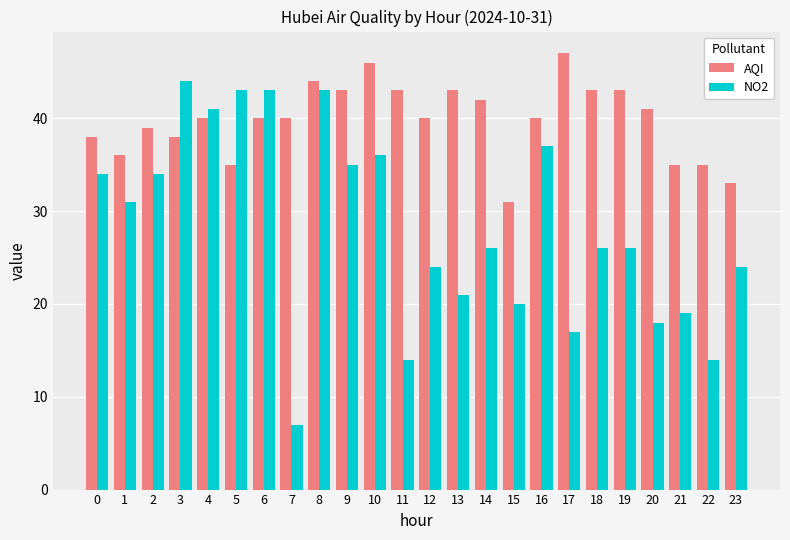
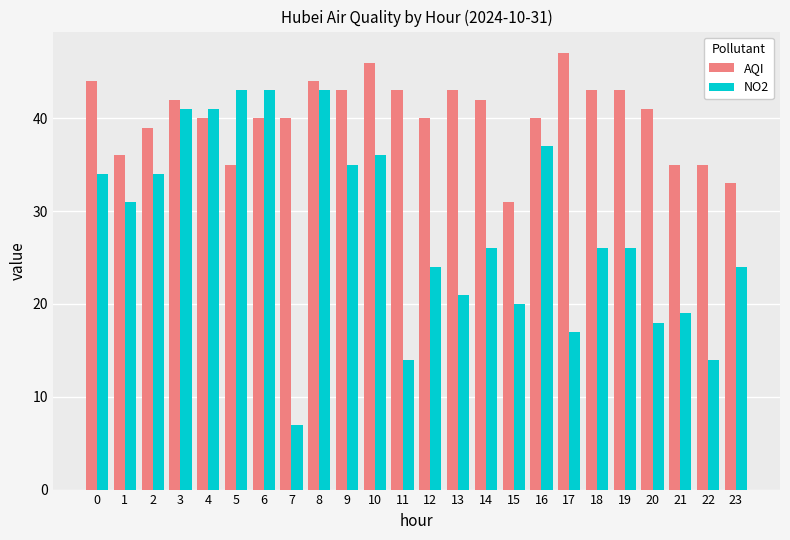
AQI, 0: 38 -> 44
AQI, 3: 38 -> 42
NO2, 3: 44 -> 41
